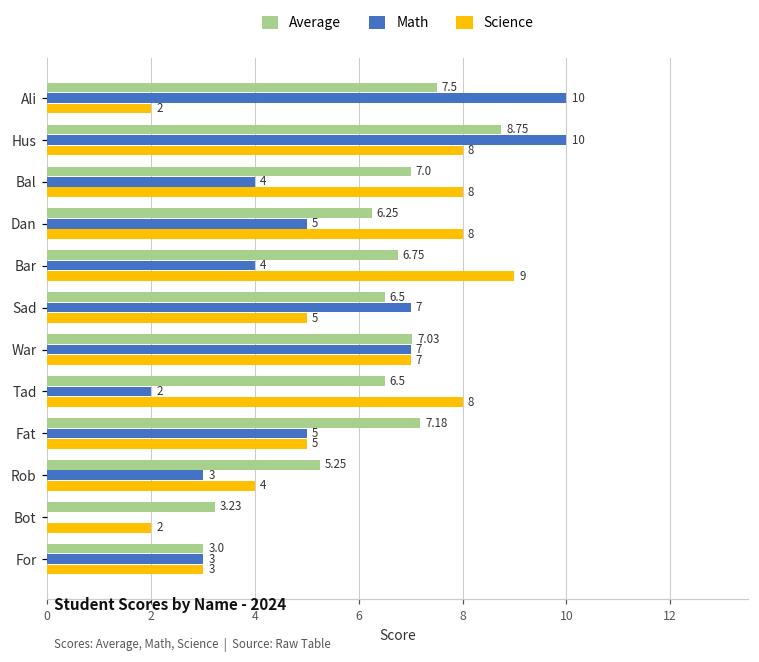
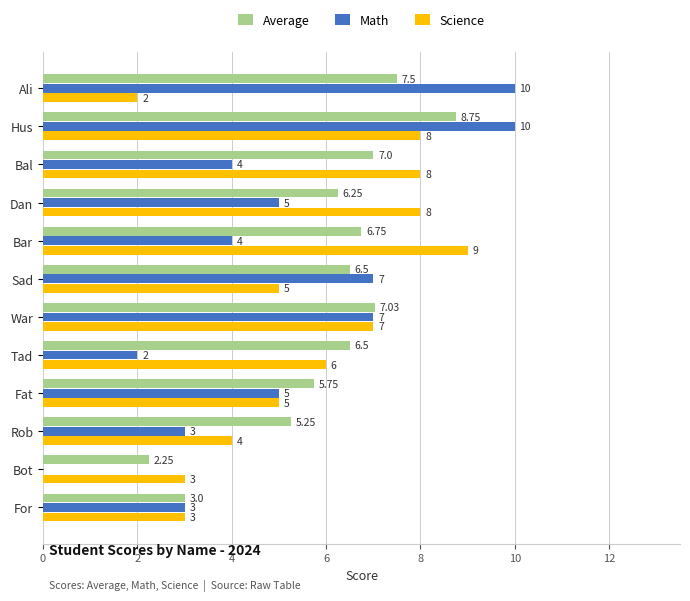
Science, Tad: 8 -> 6
Average, Fat: 7.18 -> 5.75
Average, Bot: 3.23 -> 2.25
Science, Bot: 2 -> 3
